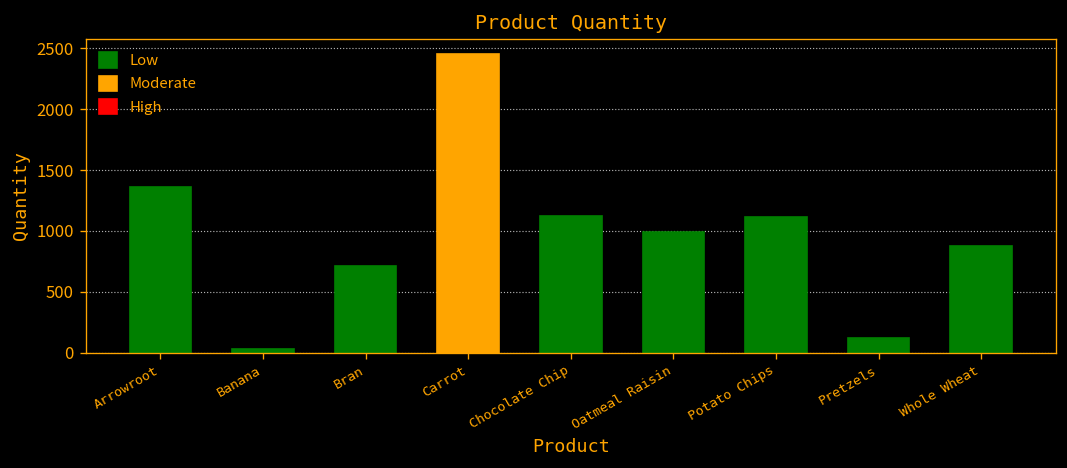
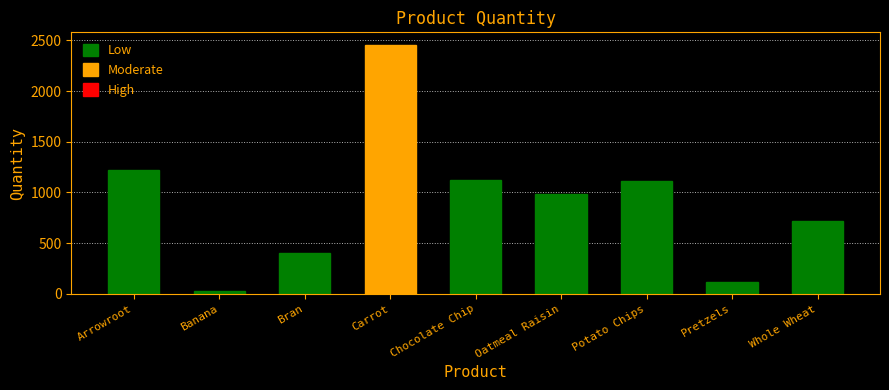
Arrowroot: 1360 -> 1220
Bran: 710 -> 400
Whole Wheat: 880 -> 720
